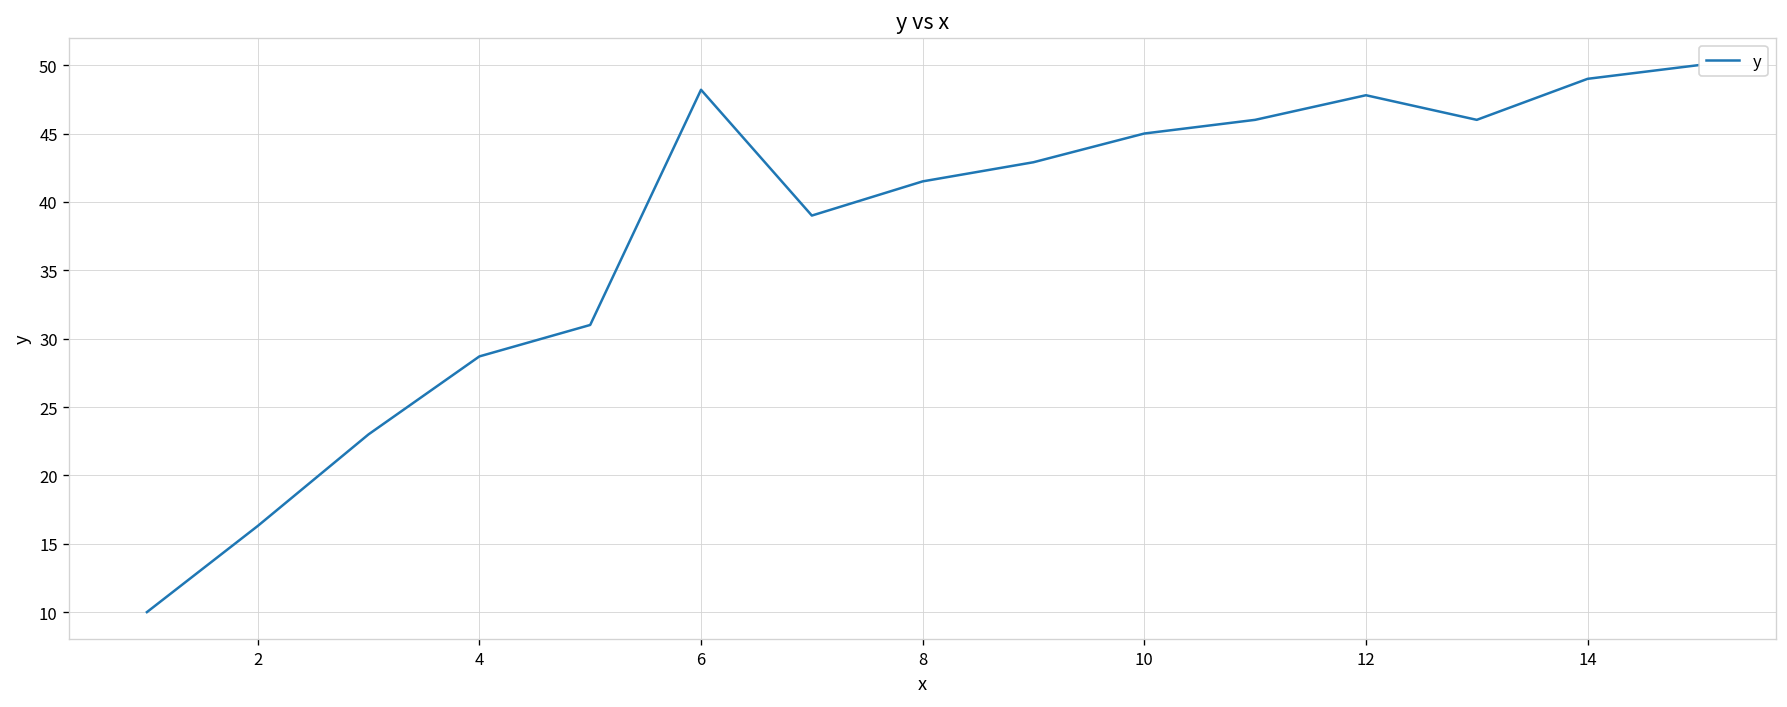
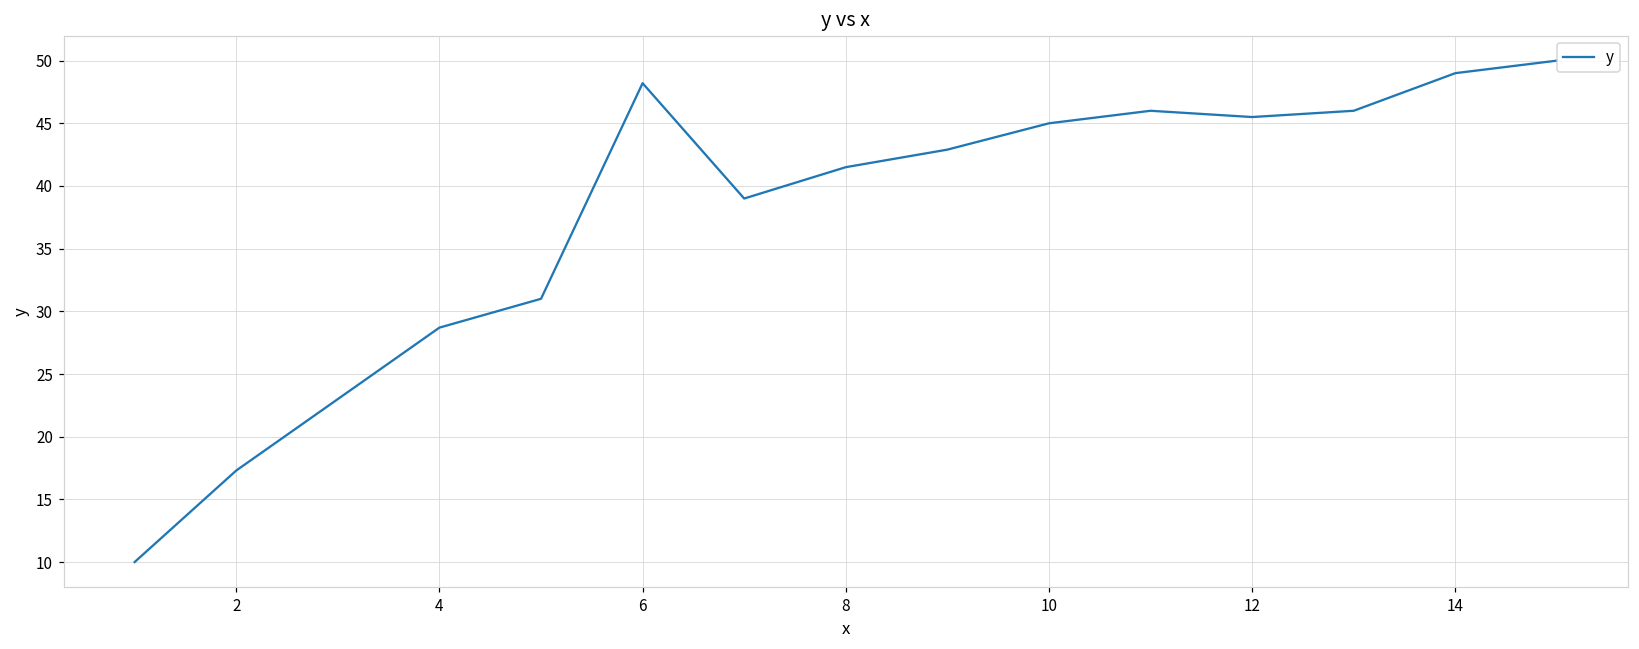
2: 16.3 -> 17.3
12: 47.8 -> 45.5
